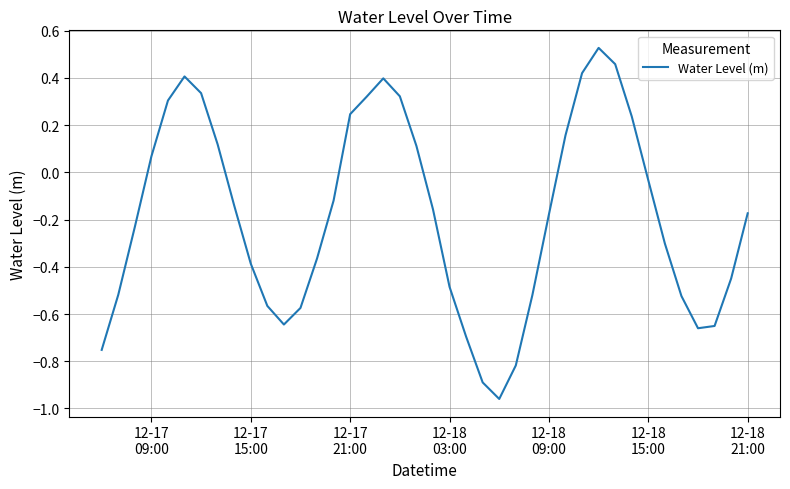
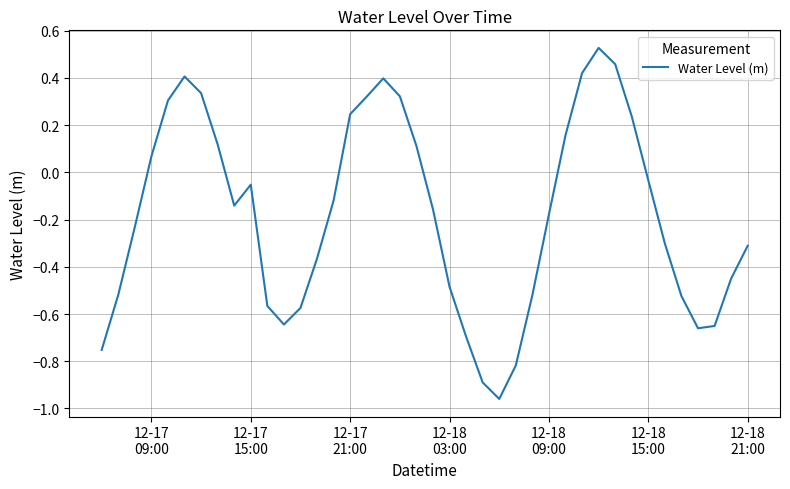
12-17 15:00: -0.39 -> -0.05
12-18 21:00: -0.17 -> -0.31
